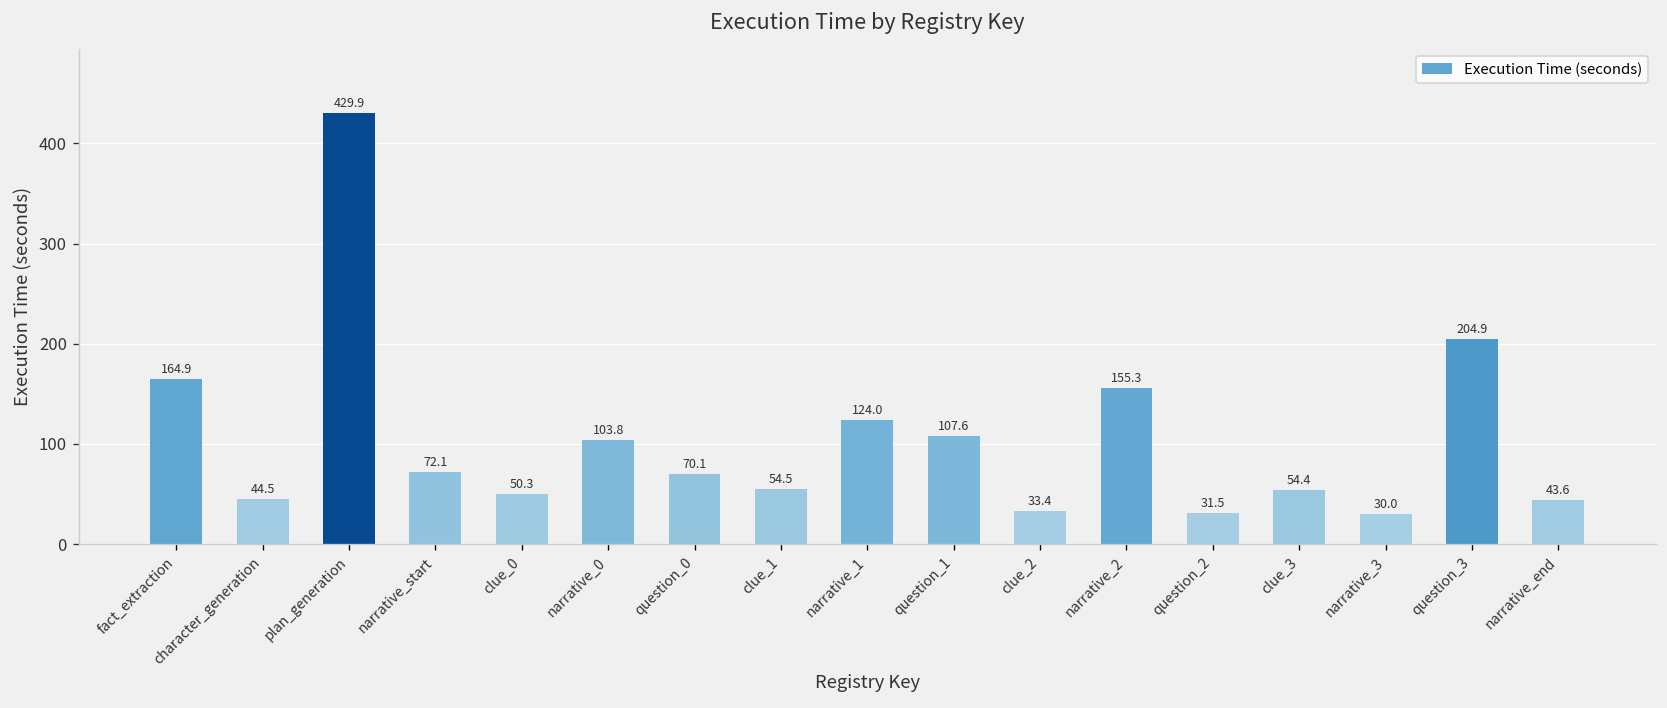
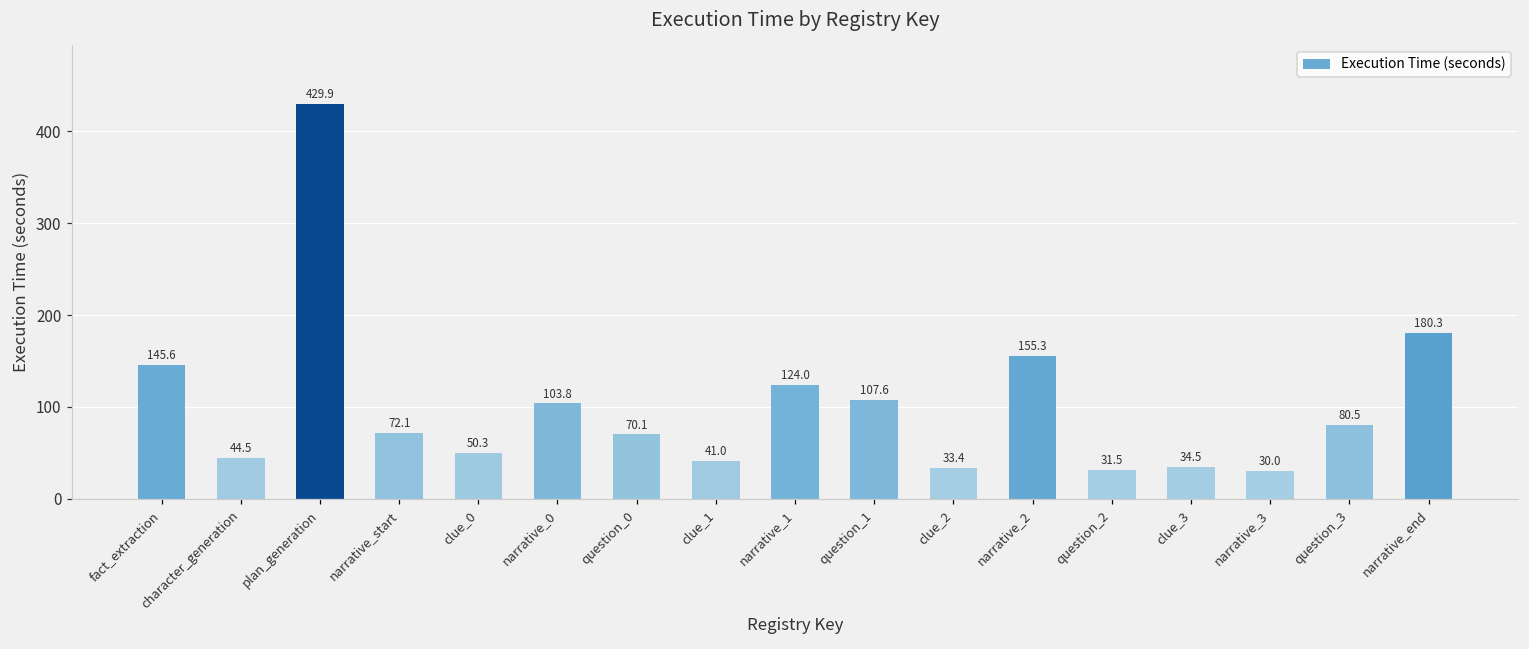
fact_extraction: 164.9 -> 145.6
clue_1: 54.5 -> 41.0
clue_3: 54.4 -> 34.5
question_3: 204.9 -> 80.5
narrative_end: 43.6 -> 180.3
